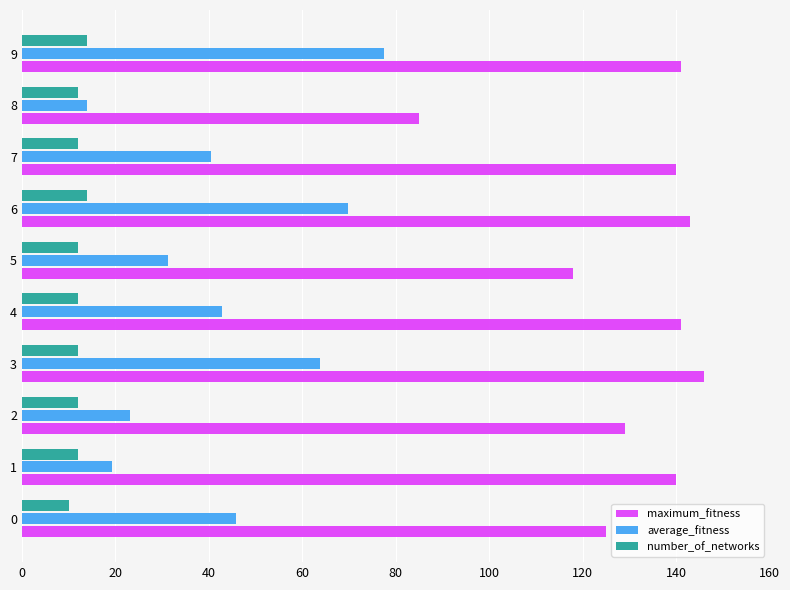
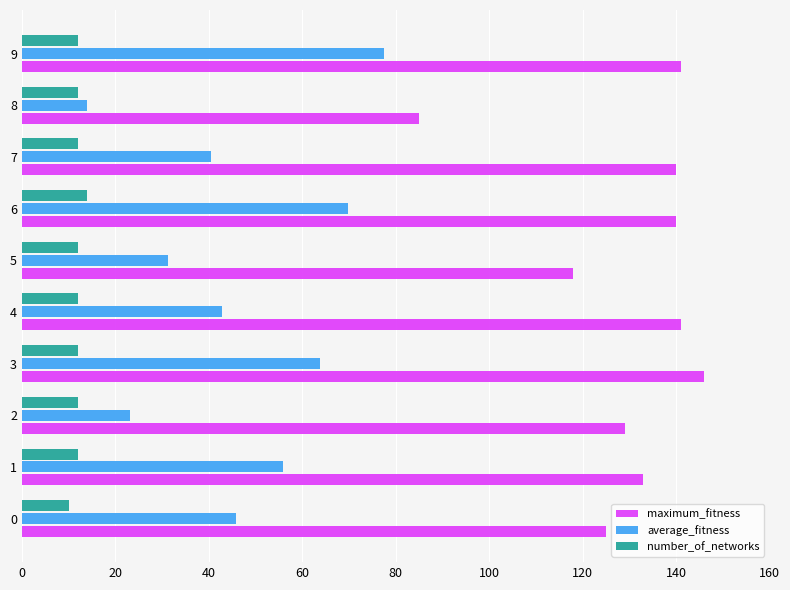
number_of_networks, 9: 14 -> 12
maximum_fitness, 6: 143 -> 140
average_fitness, 1: 19 -> 56
maximum_fitness, 1: 140 -> 133
